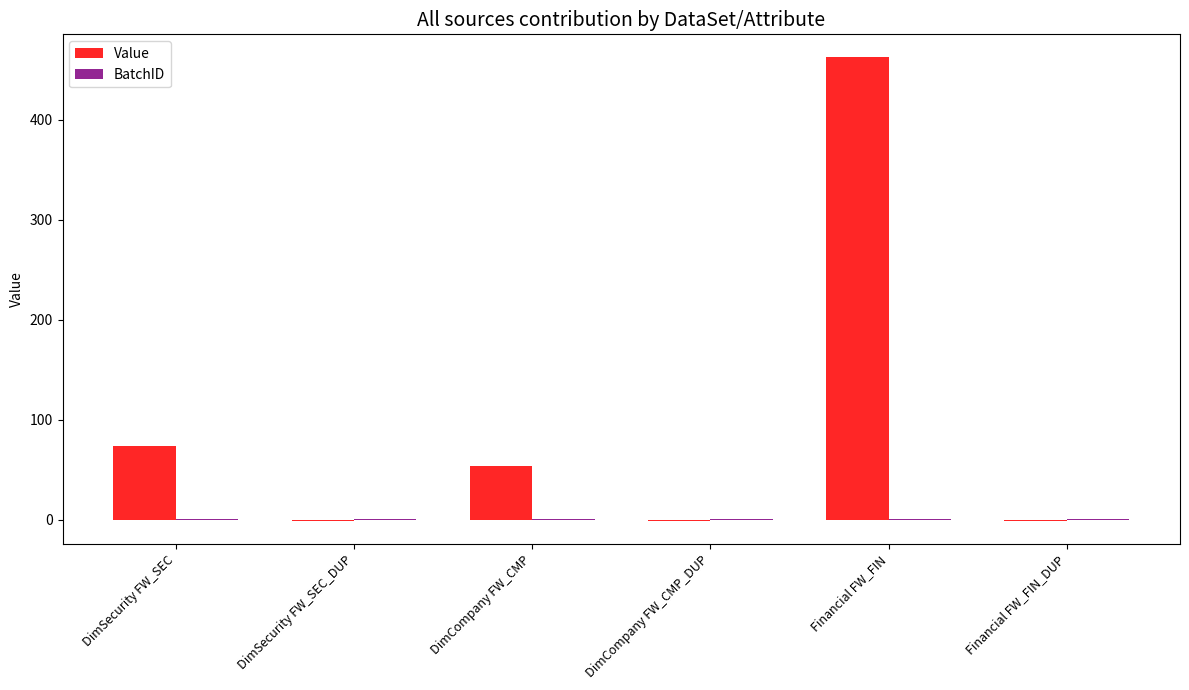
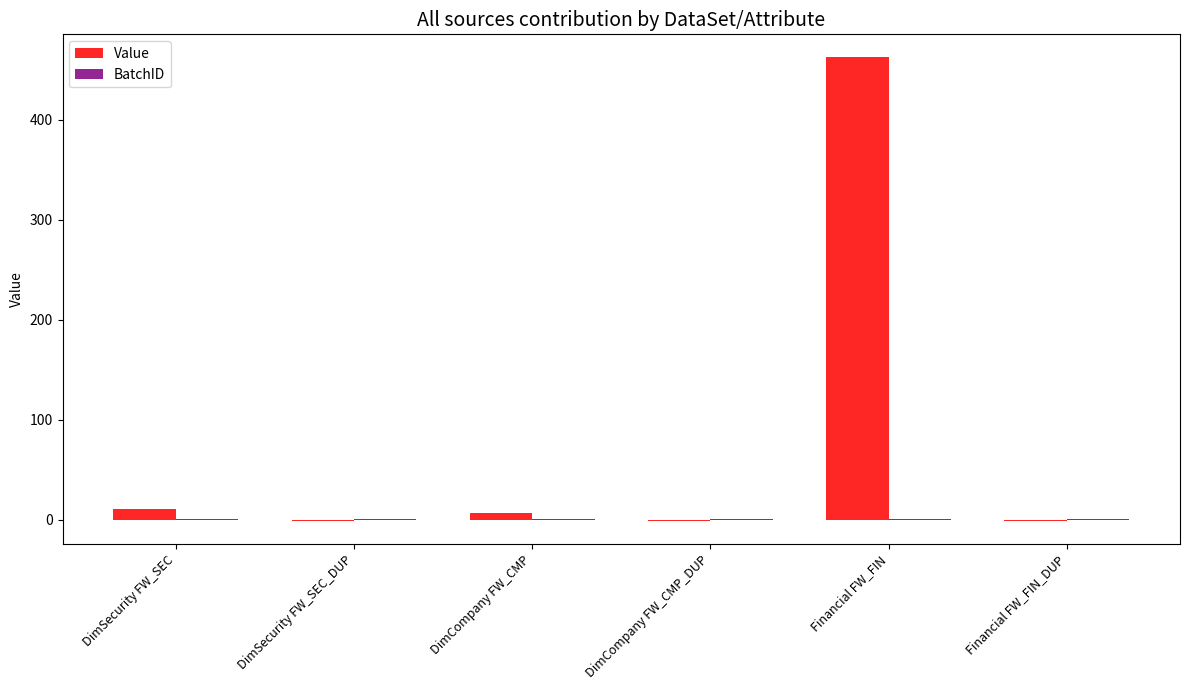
Value, DimSecurity FW_SEC: 74 -> 11
Value, DimCompany FW_CMP: 54 -> 7
